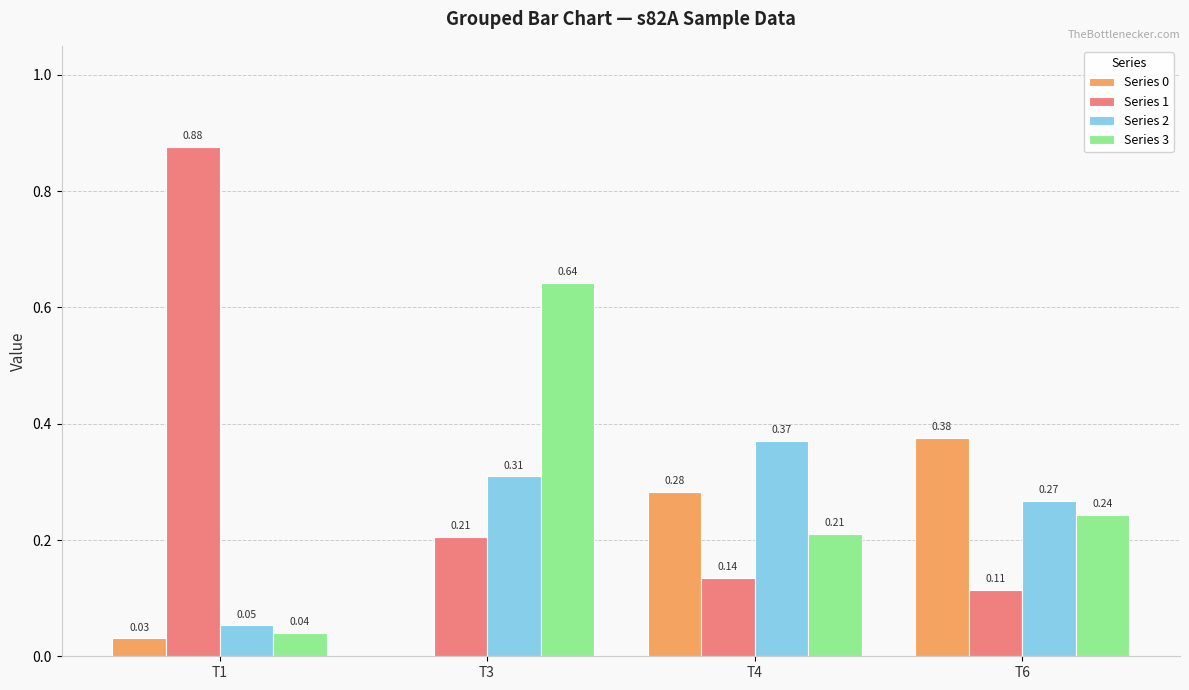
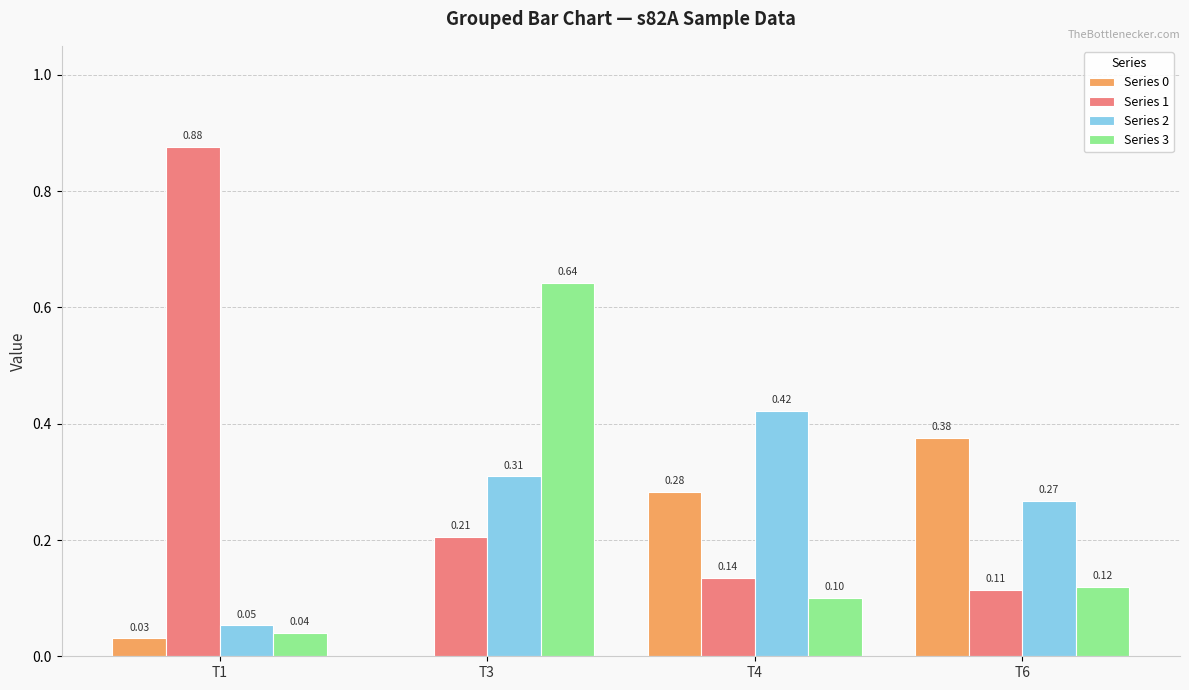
Series 2, T4: 0.37 -> 0.42
Series 3, T4: 0.21 -> 0.10
Series 3, T6: 0.24 -> 0.12
